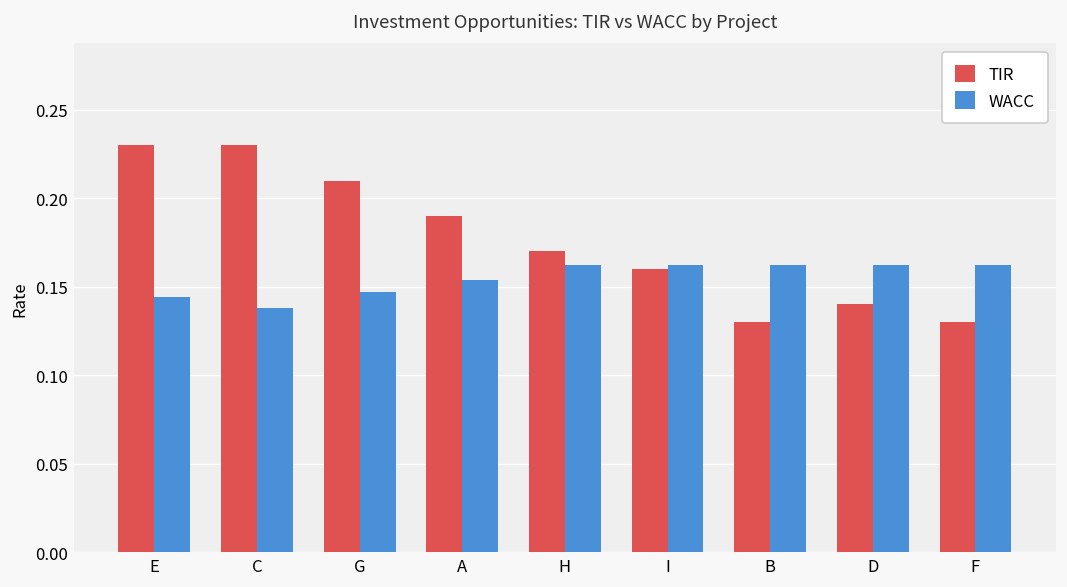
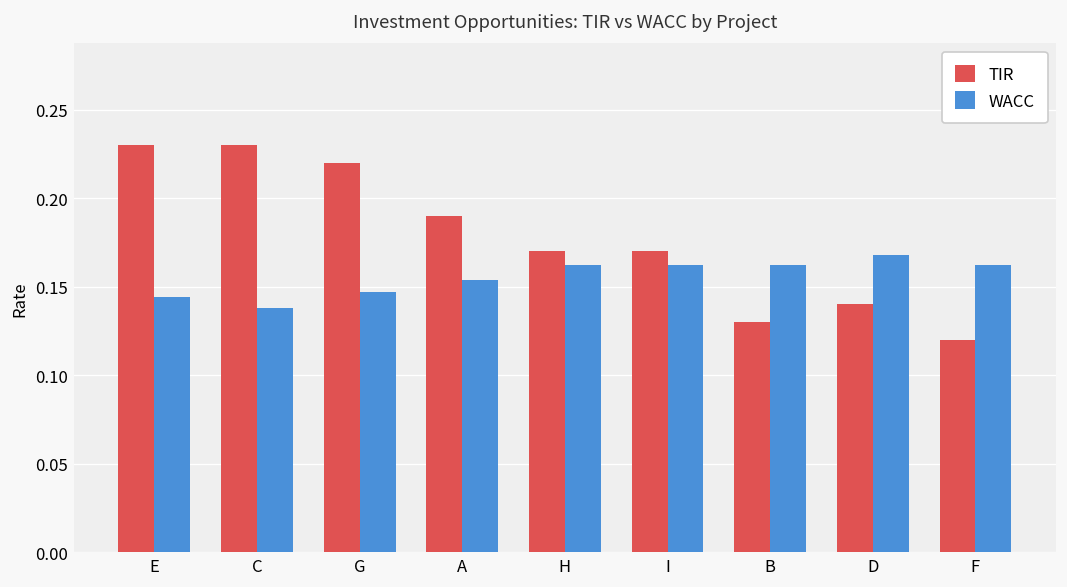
TIR, G: 0.21 -> 0.22
TIR, I: 0.16 -> 0.17
WACC, D: 0.162 -> 0.168
TIR, F: 0.13 -> 0.12
